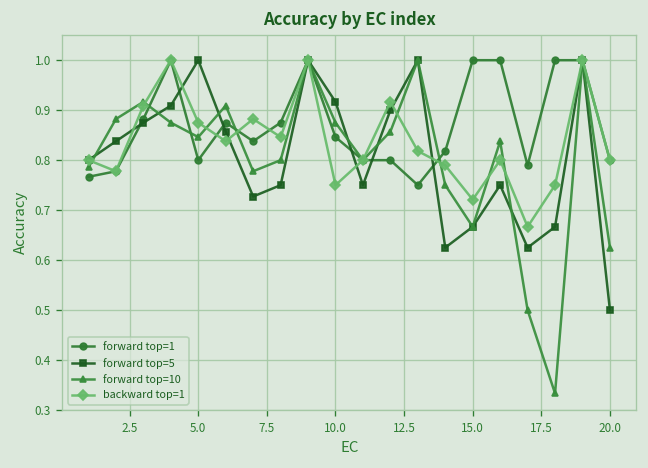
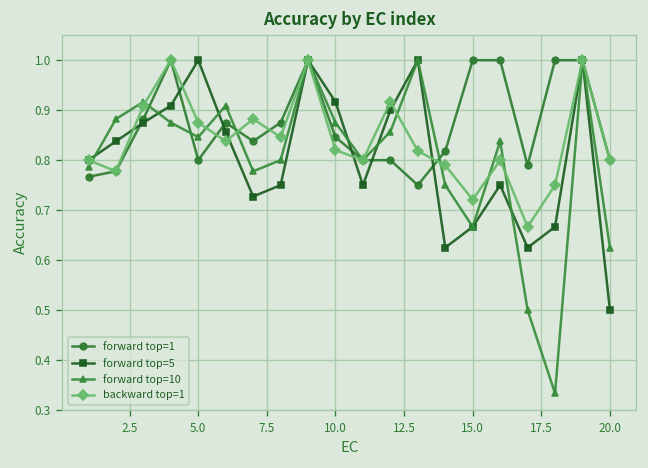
backward top=1, 10.0: 0.75 -> 0.82
